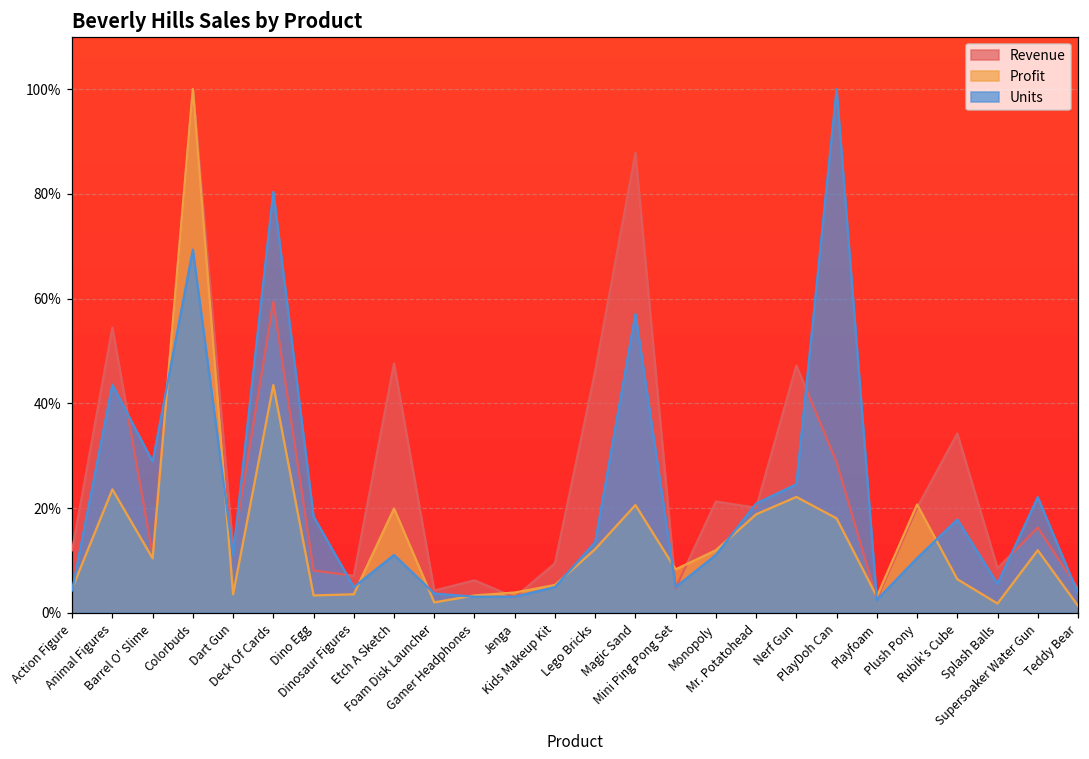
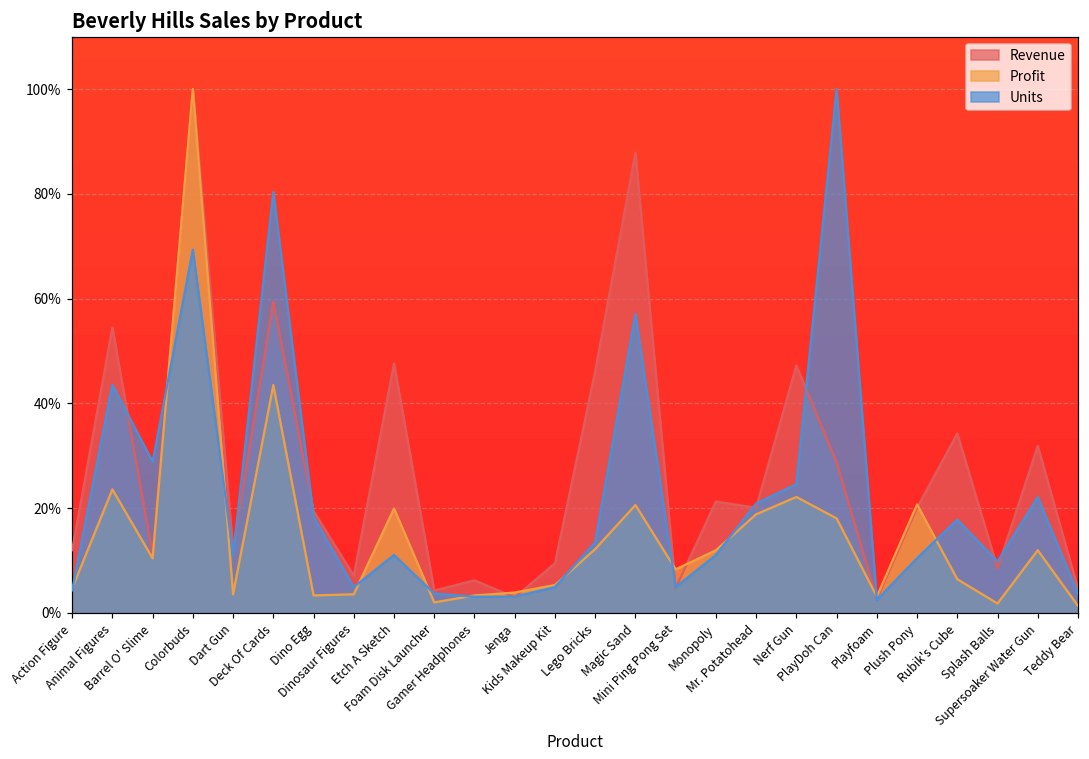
Revenue, Dino Egg: 8% -> 19%
Units, Splash Balls: 6% -> 10%
Revenue, Supersoaker Water Gun: 16% -> 32%
